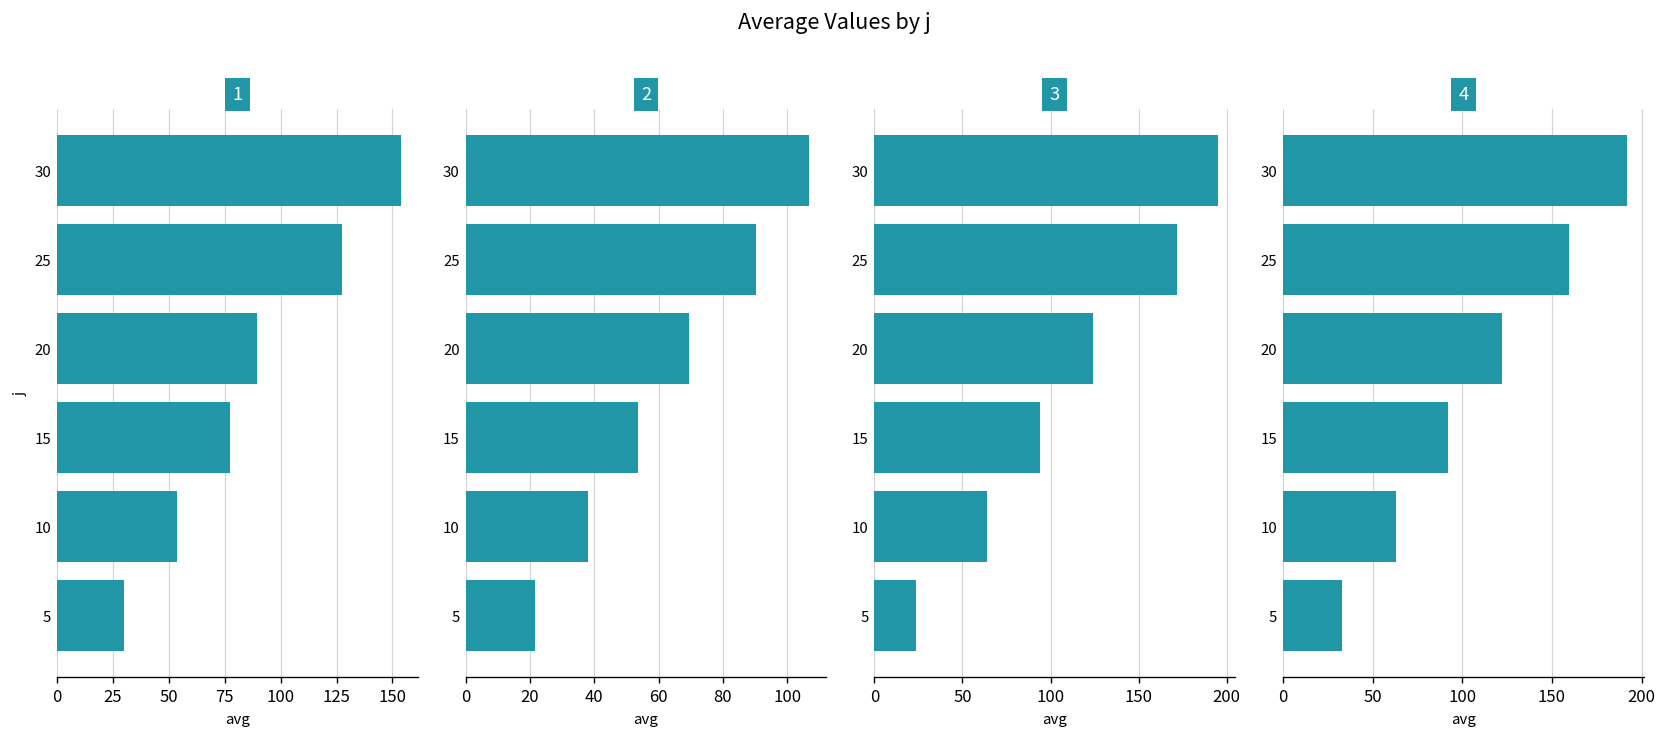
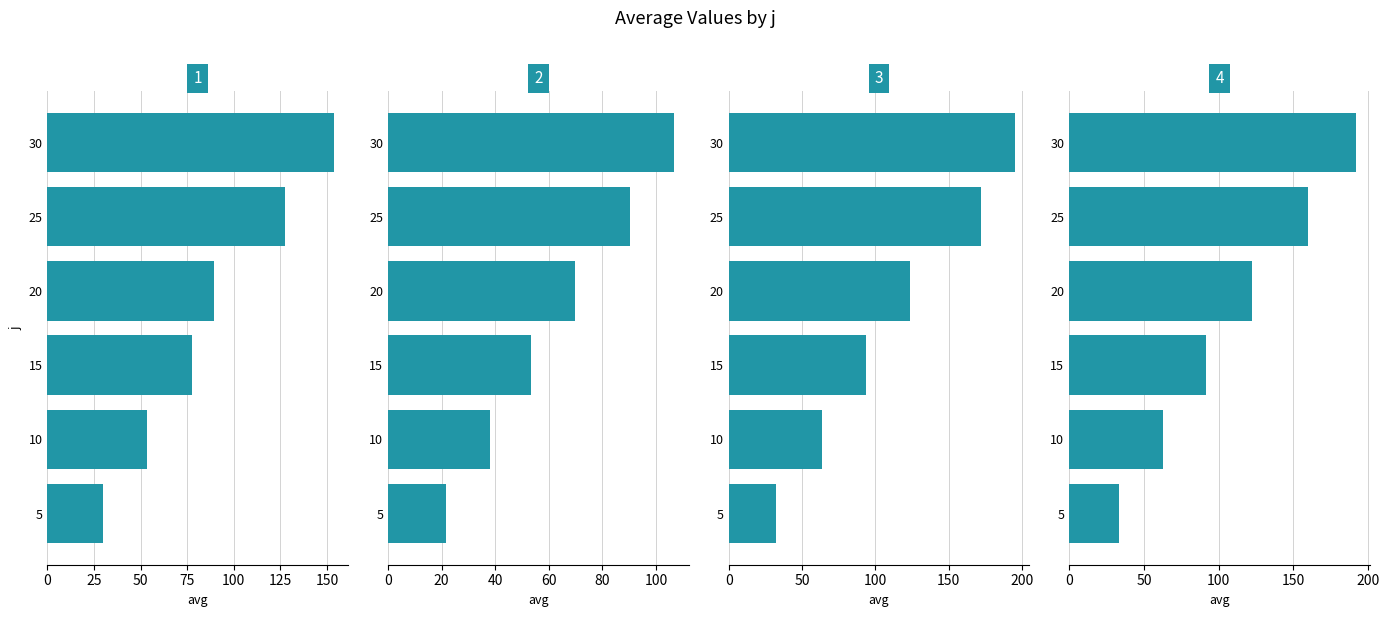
3, 5: 23 -> 33
